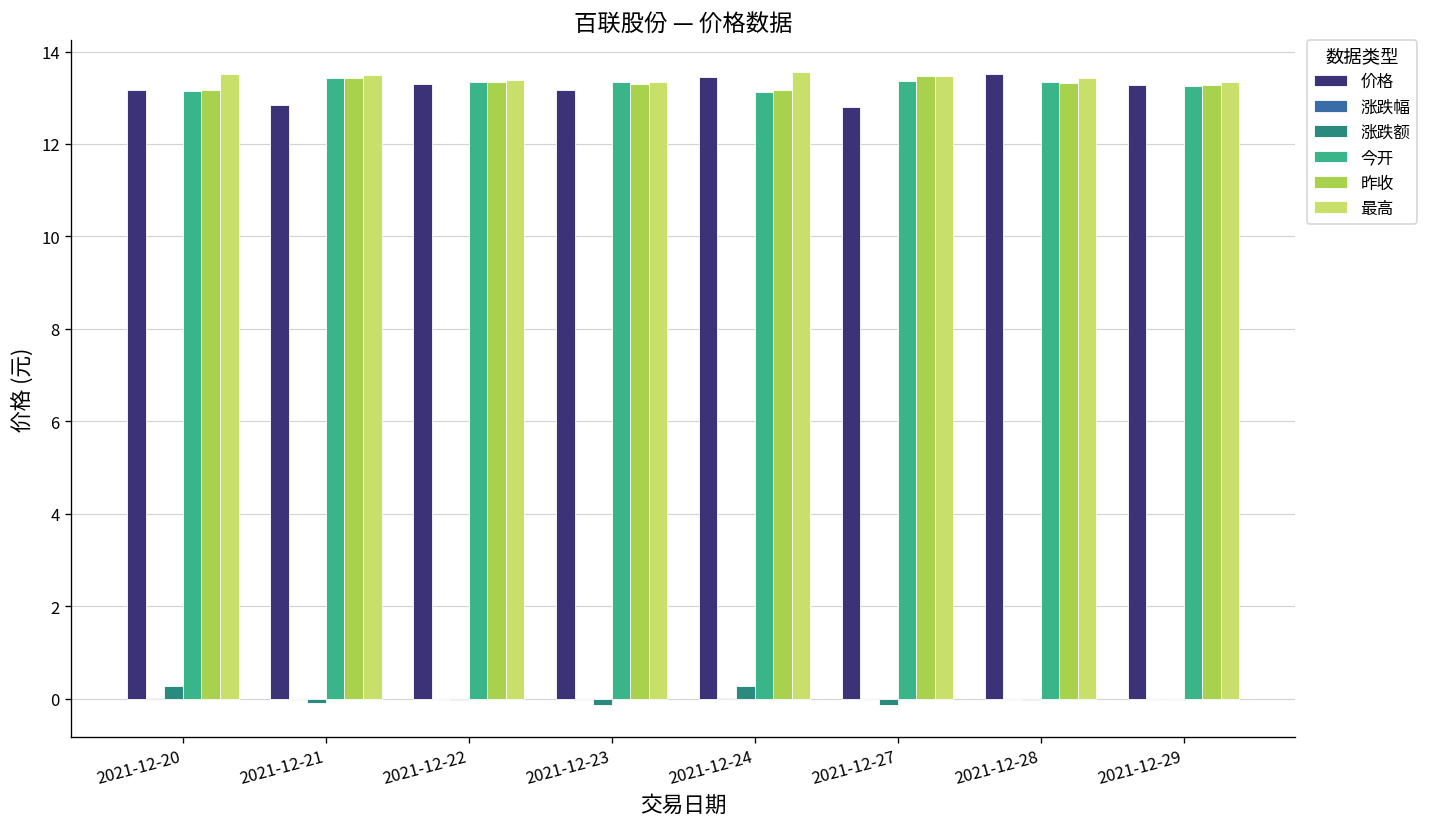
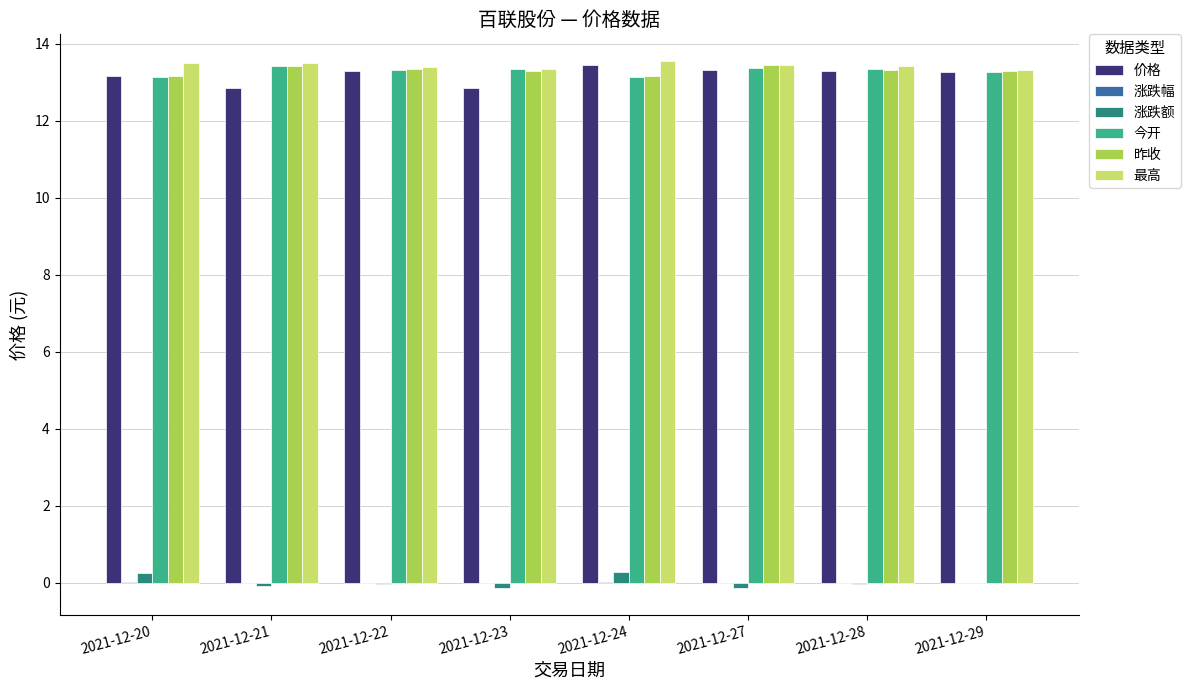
价格, 2021-12-23: 13.2 -> 12.8
价格, 2021-12-27: 12.8 -> 13.3
价格, 2021-12-28: 13.5 -> 13.3
